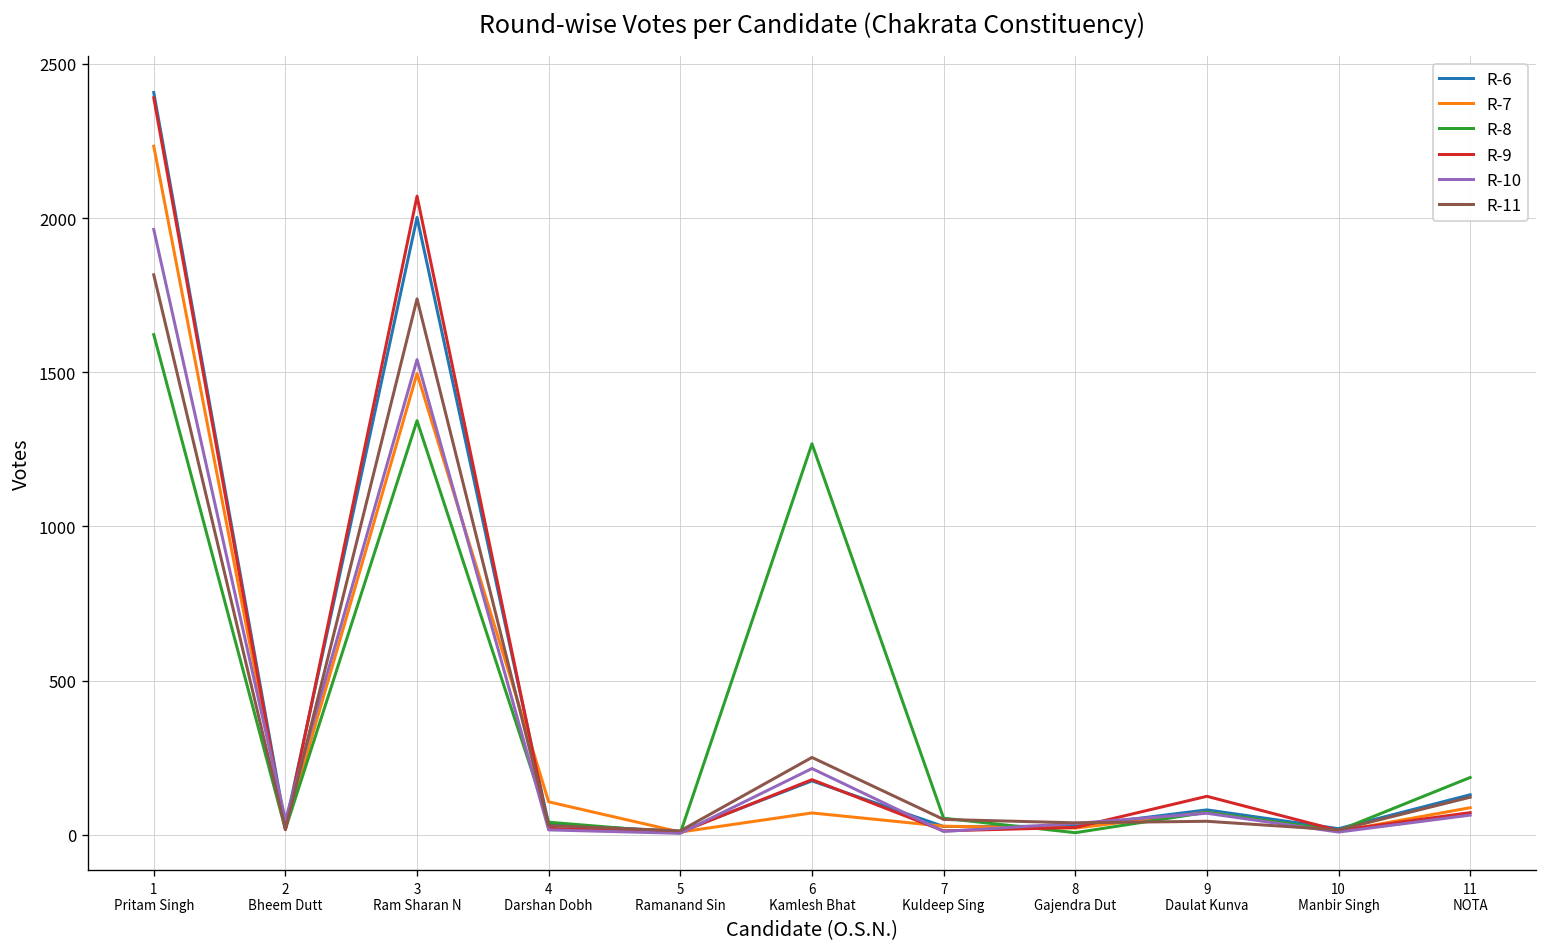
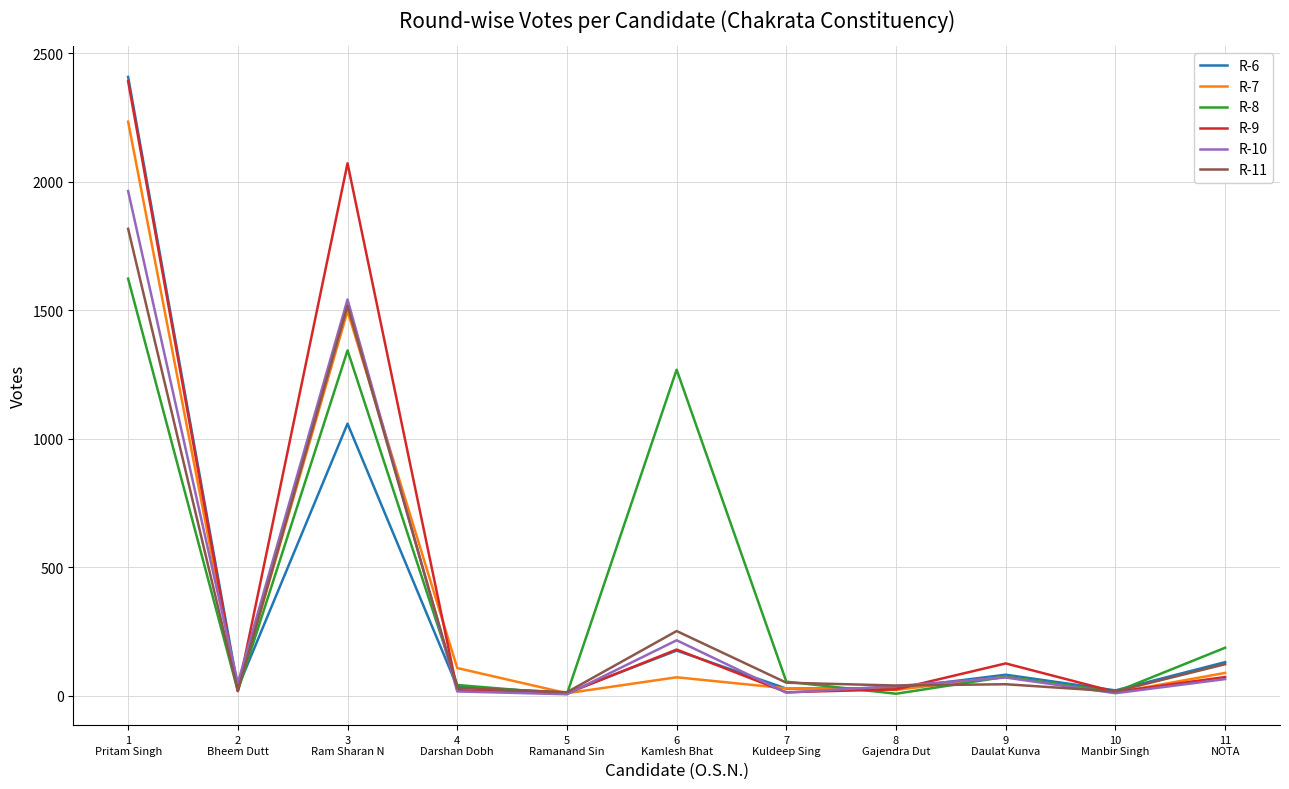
R-6, 3 Ram Sharan N: 2000 -> 1060
R-11, 3 Ram Sharan N: 1740 -> 1520
